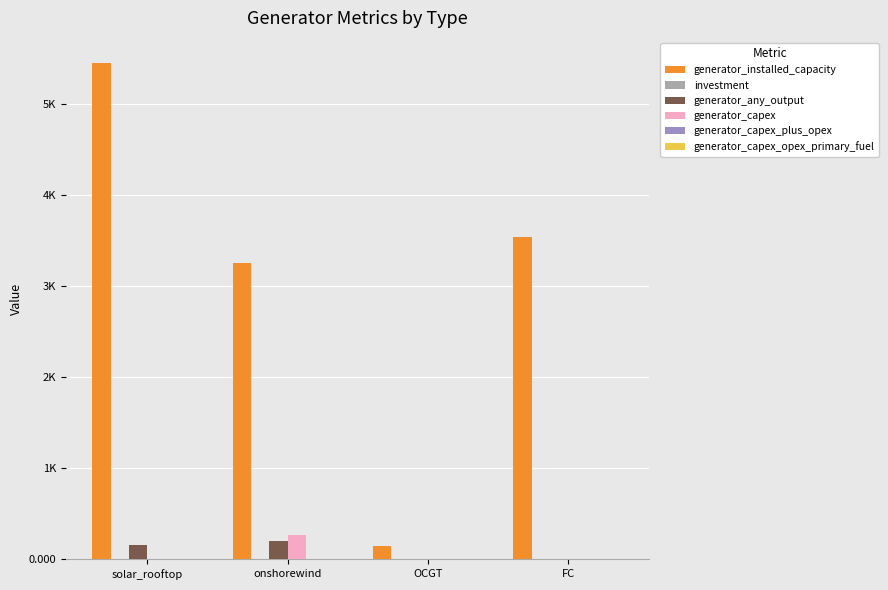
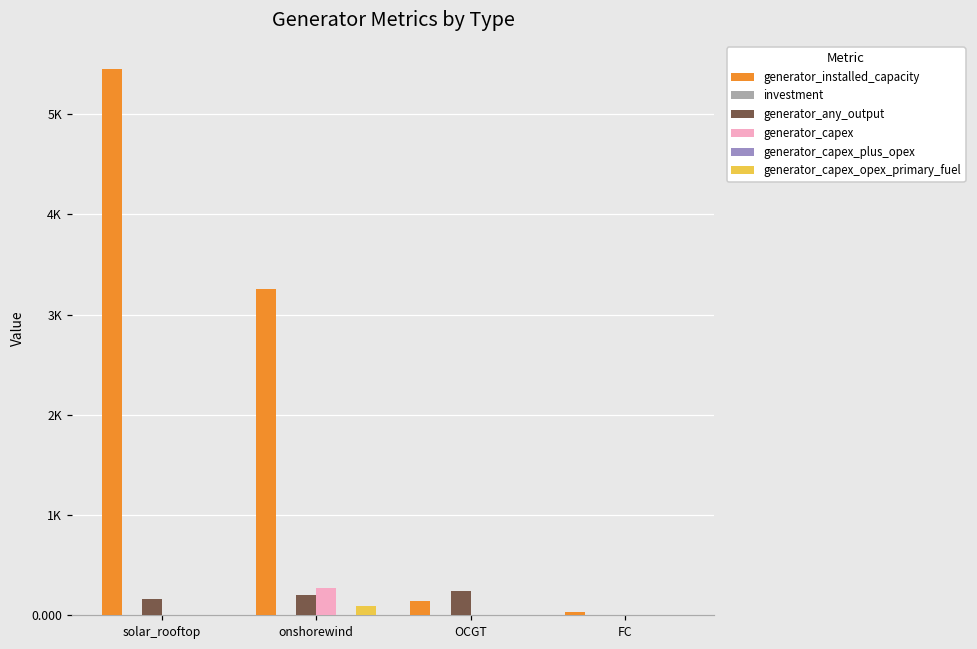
generator_capex_opex_primary_fuel, onshorewind: 0 -> 100
generator_any_output, OCGT: 0 -> 200
generator_installed_capacity, FC: 3500 -> 0
